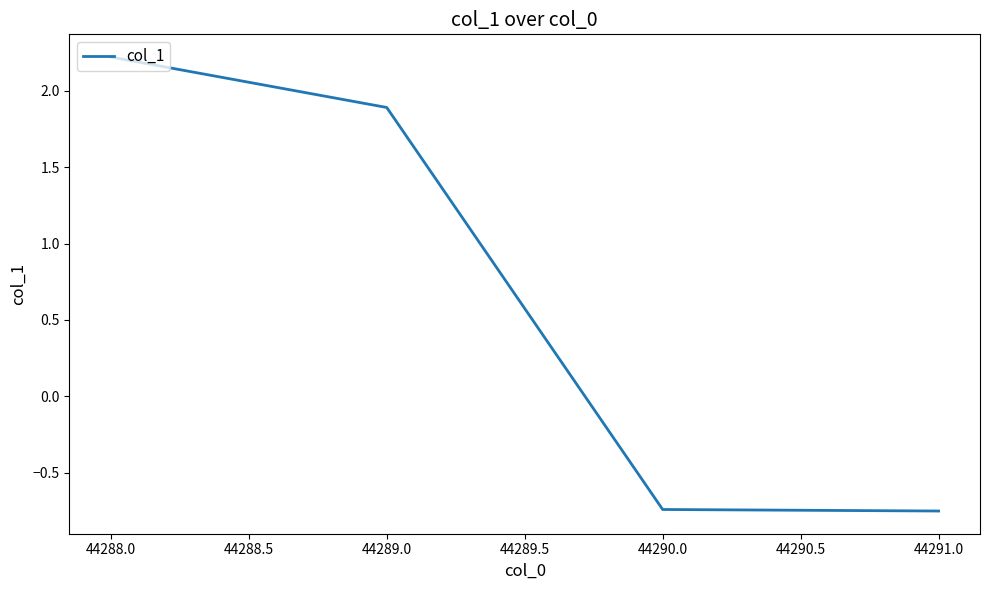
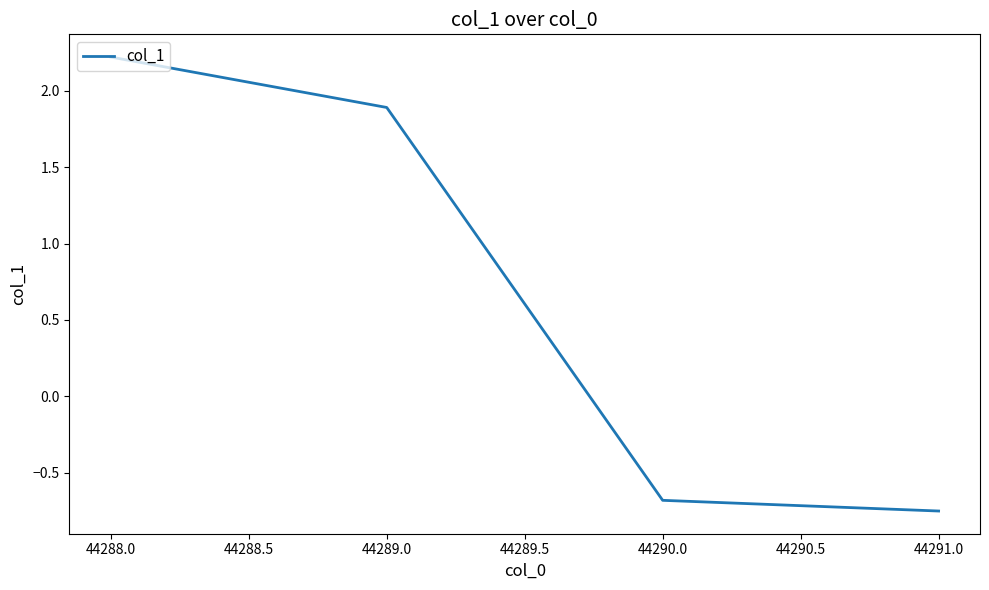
44290.0: -0.74 -> -0.68
